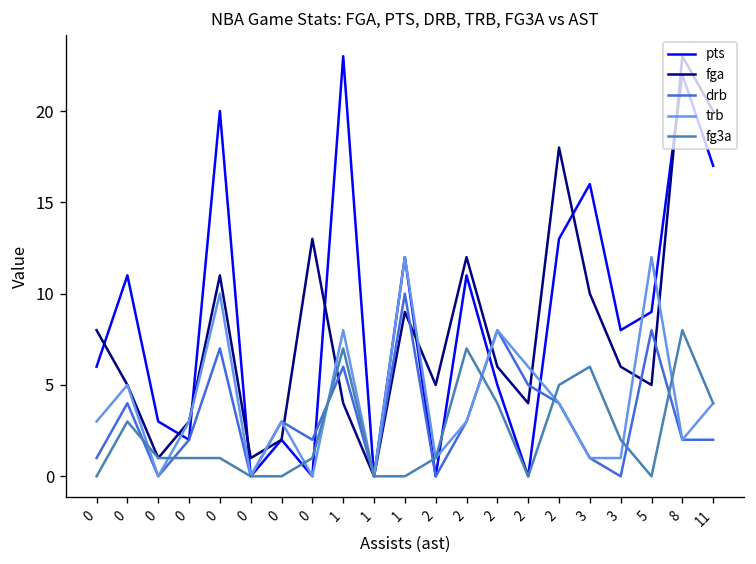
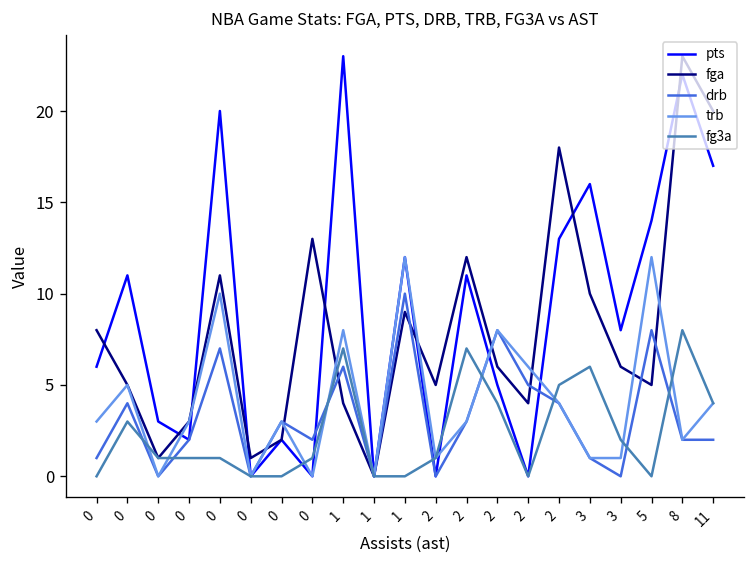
pts, 5: 9 -> 14
